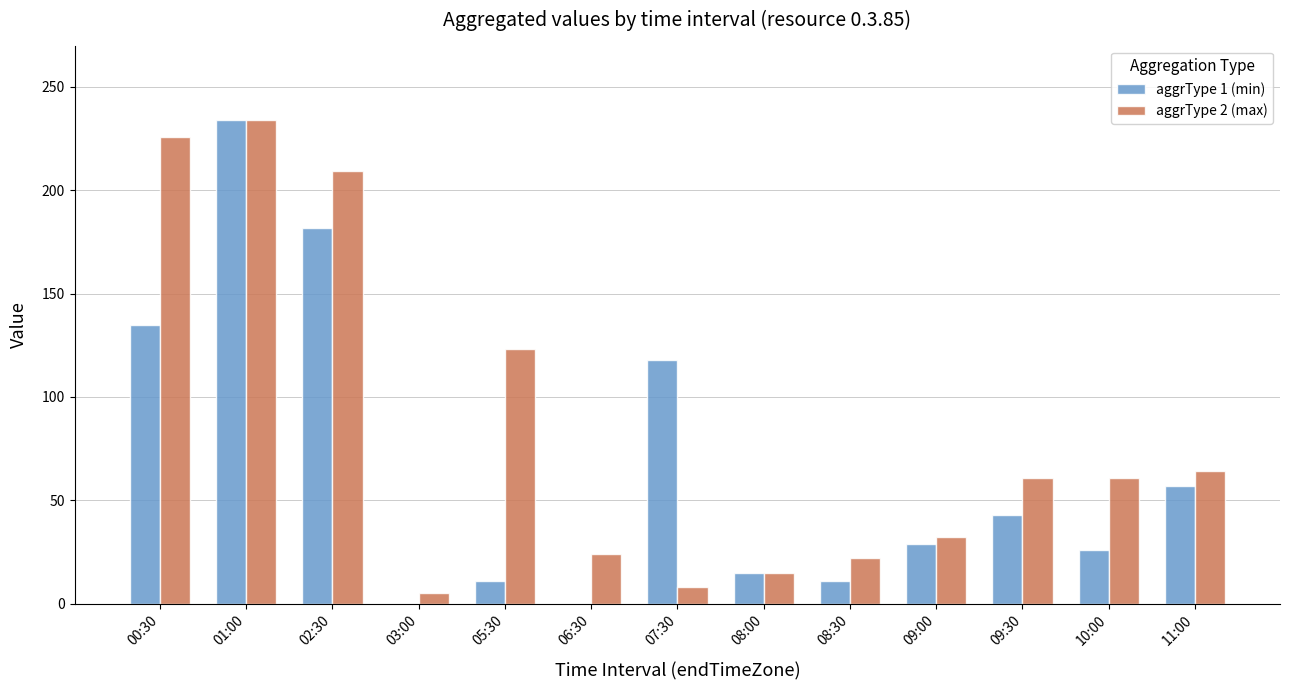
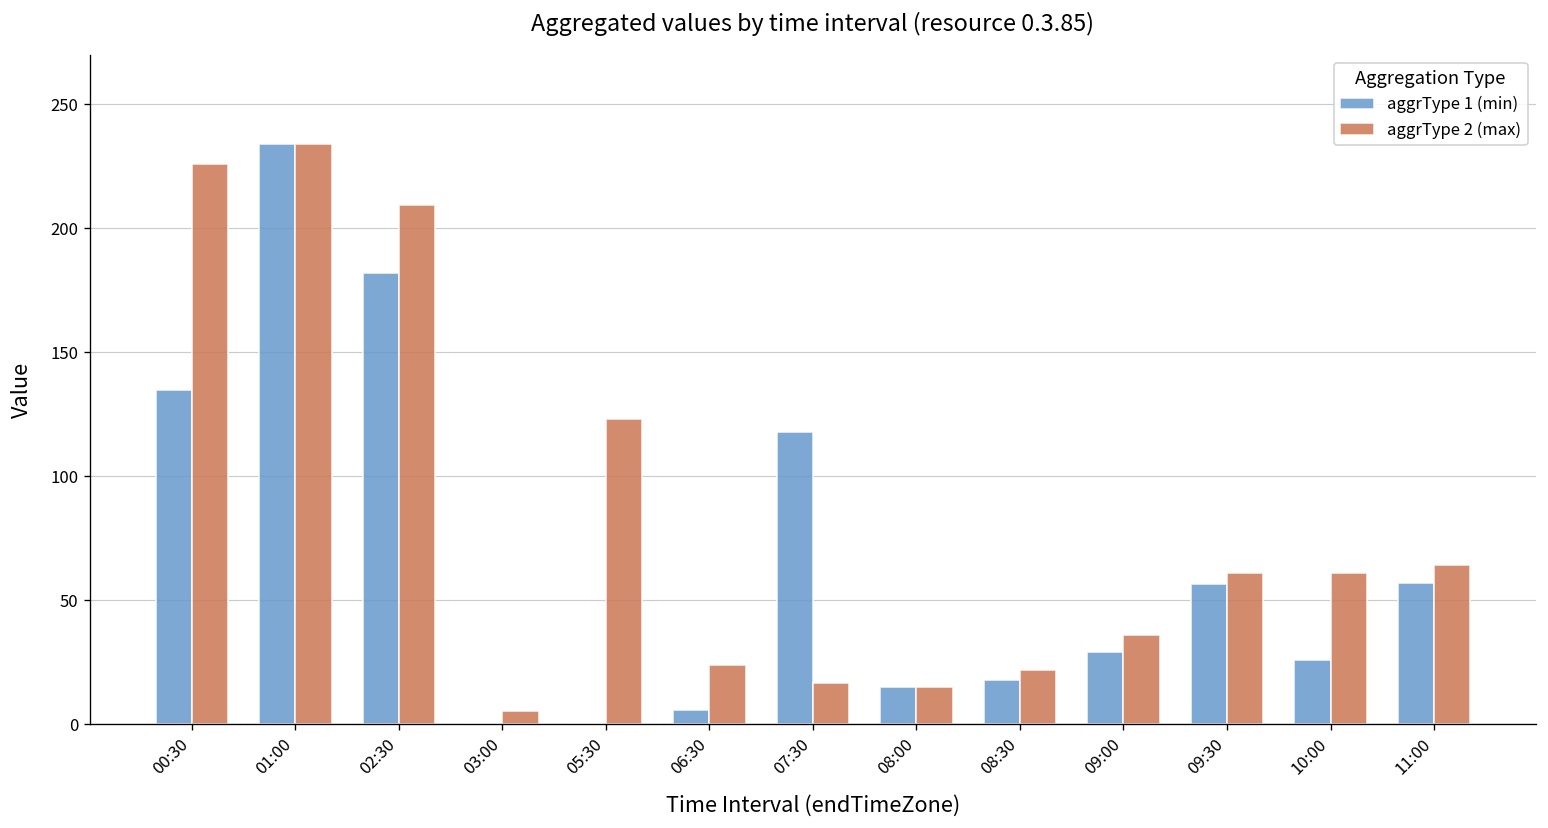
aggrType 1 (min), 05:30: 11 -> 0
aggrType 1 (min), 06:30: 0 -> 6
aggrType 2 (max), 07:30: 8 -> 17
aggrType 1 (min), 08:30: 11 -> 18
aggrType 2 (max), 09:00: 32 -> 36
aggrType 1 (min), 09:30: 43 -> 57
